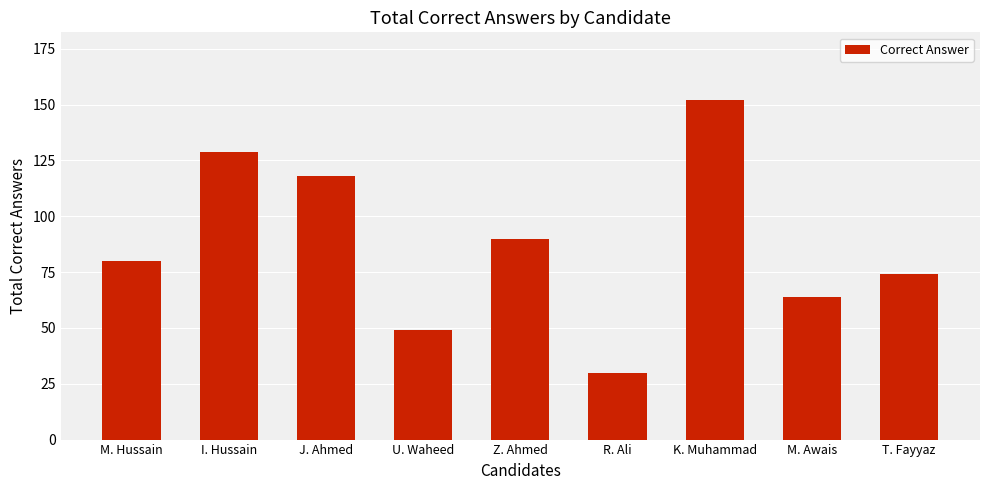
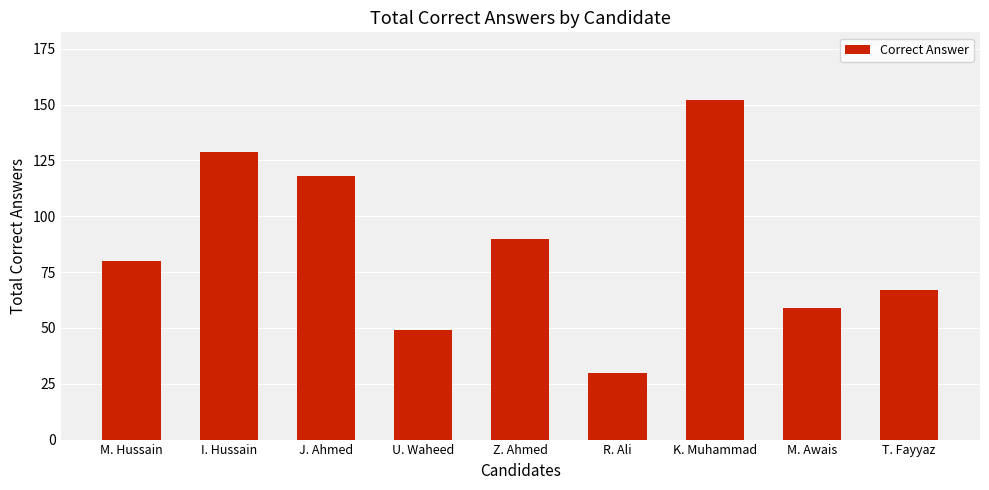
M. Awais: 64 -> 59
T. Fayyaz: 74 -> 67
